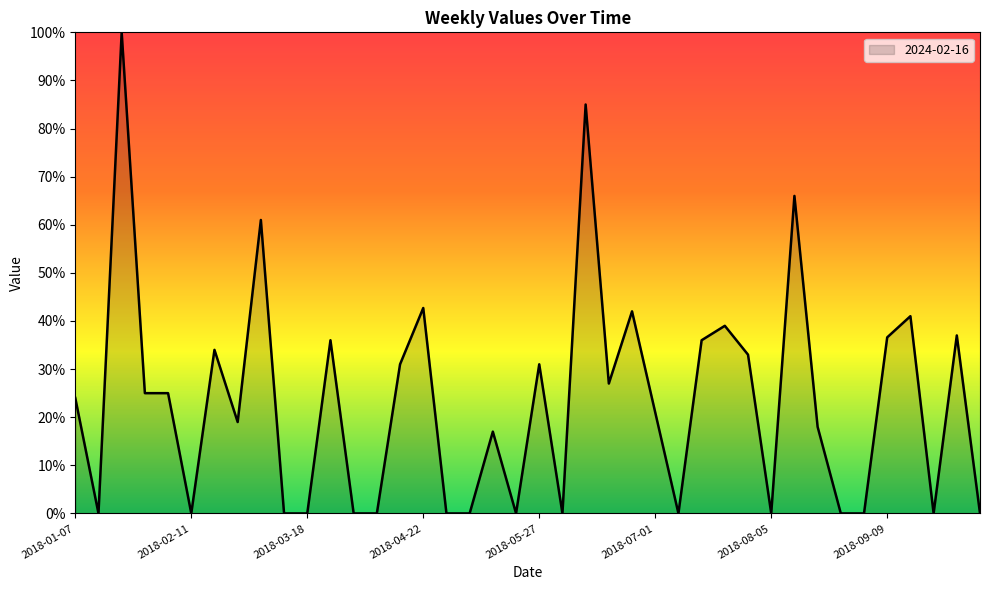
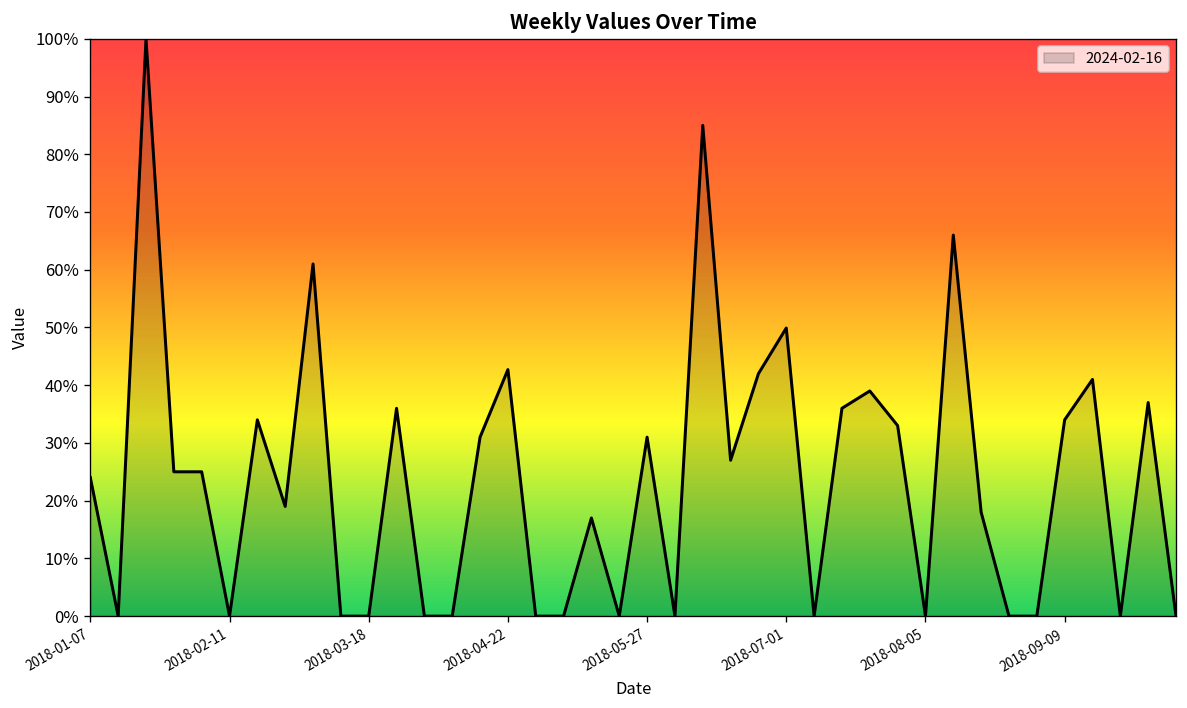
2018-07-01: 21% -> 50%
2018-09-09: 37% -> 34%
